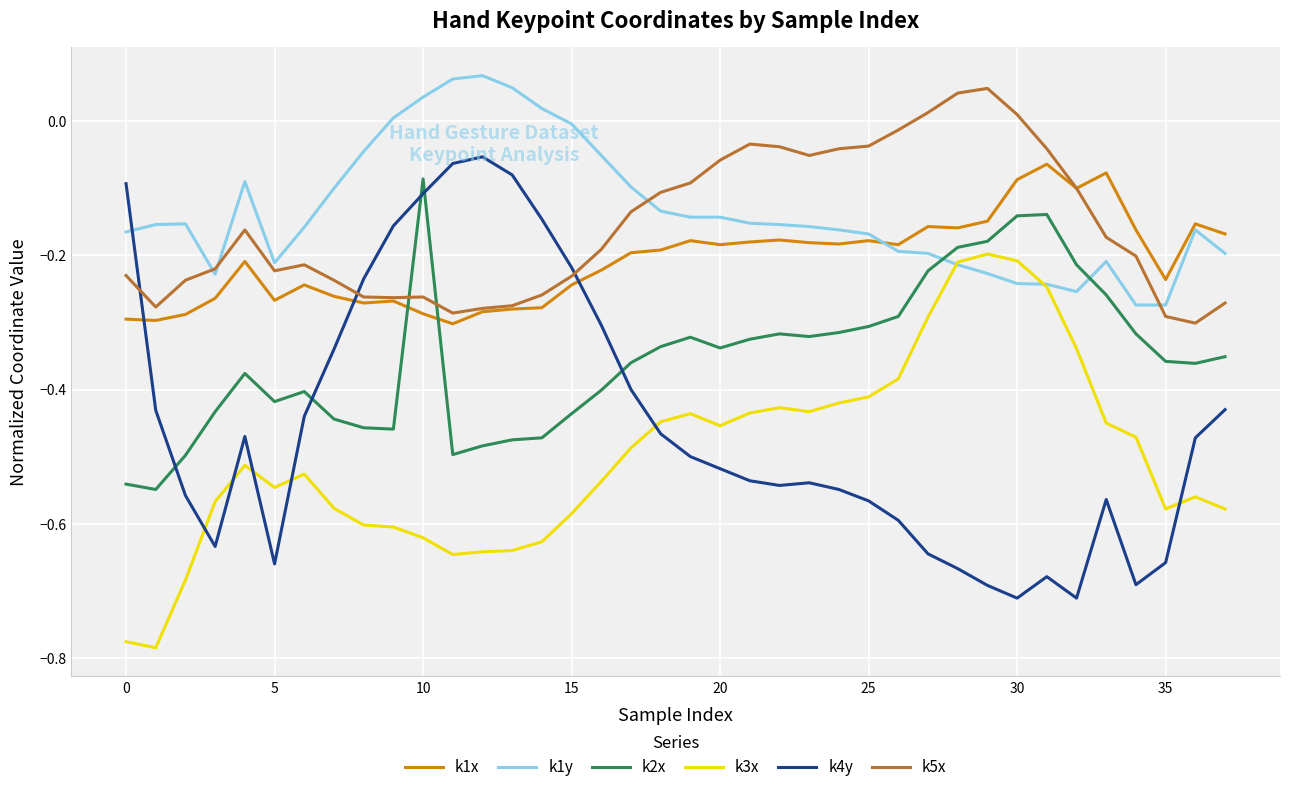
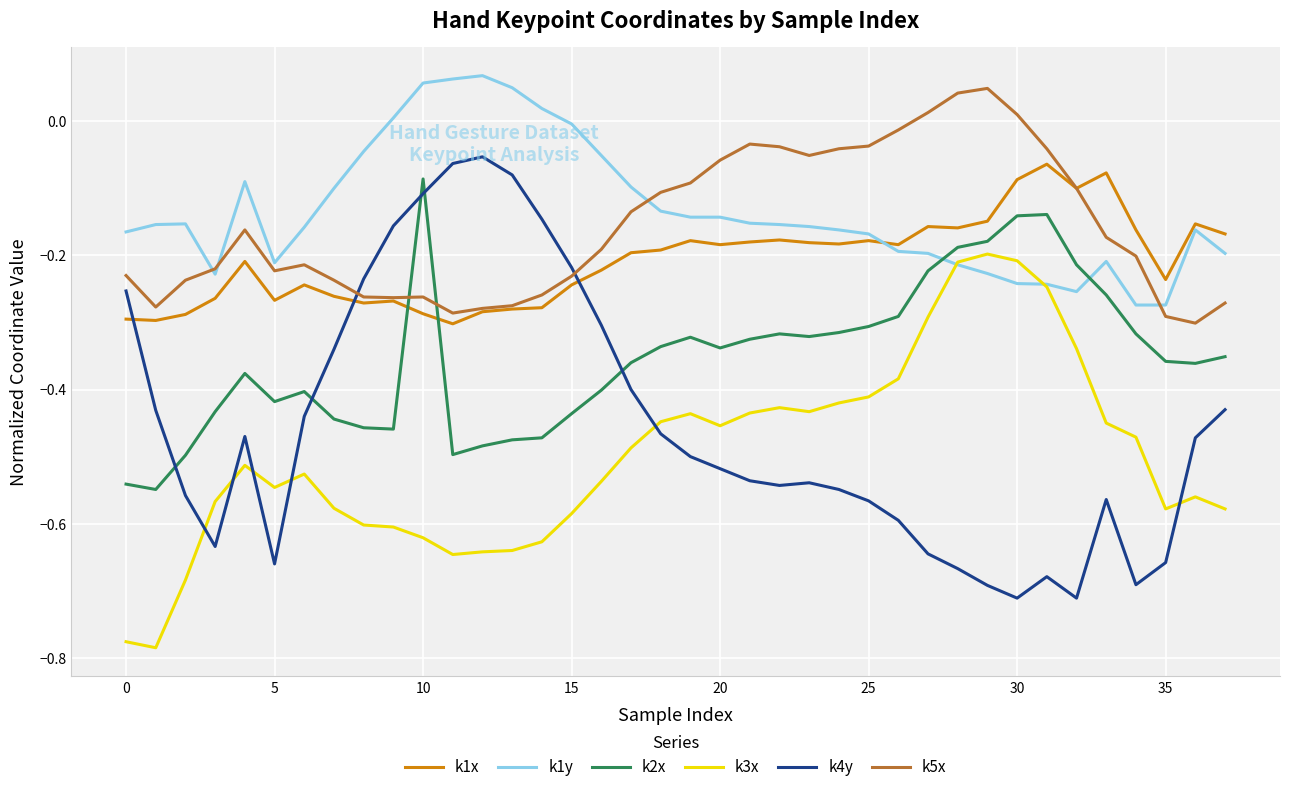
k4y, 0: -0.09 -> -0.25
k1y, 10: 0.04 -> 0.06
